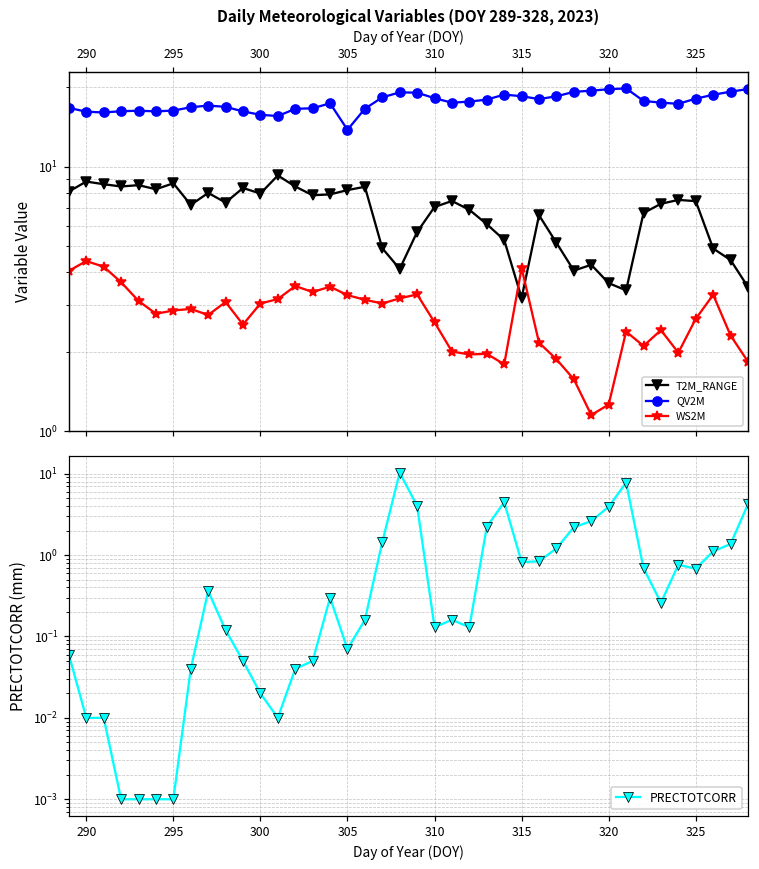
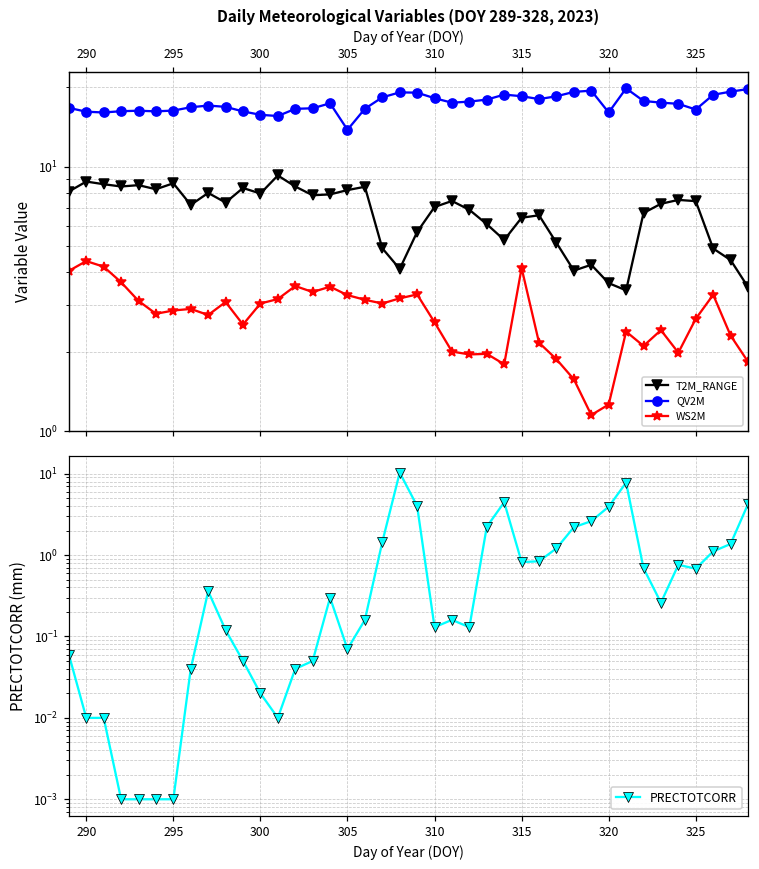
Daily Meteorological Variables (DOY 289-328, 2023), T2M_RANGE, 315: 3.2 -> 6.4
Daily Meteorological Variables (DOY 289-328, 2023), QV2M, 320: 20 -> 16
Daily Meteorological Variables (DOY 289-328, 2023), QV2M, 325: 18 -> 16
